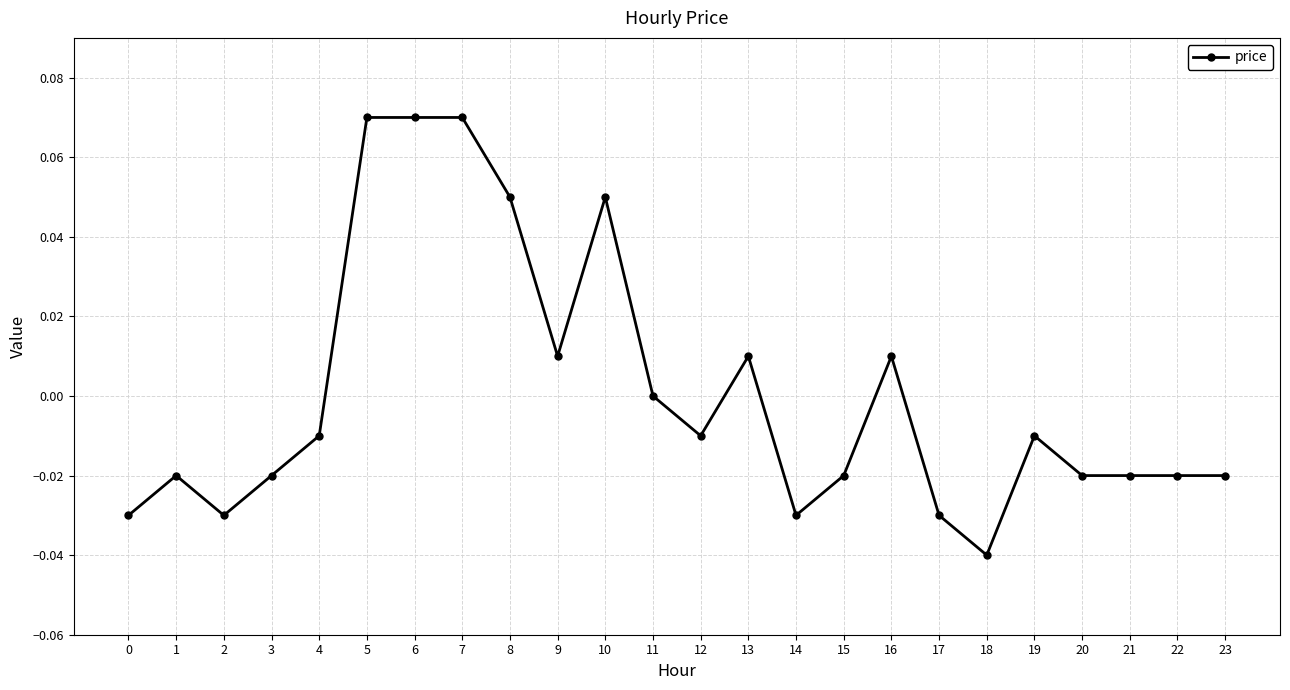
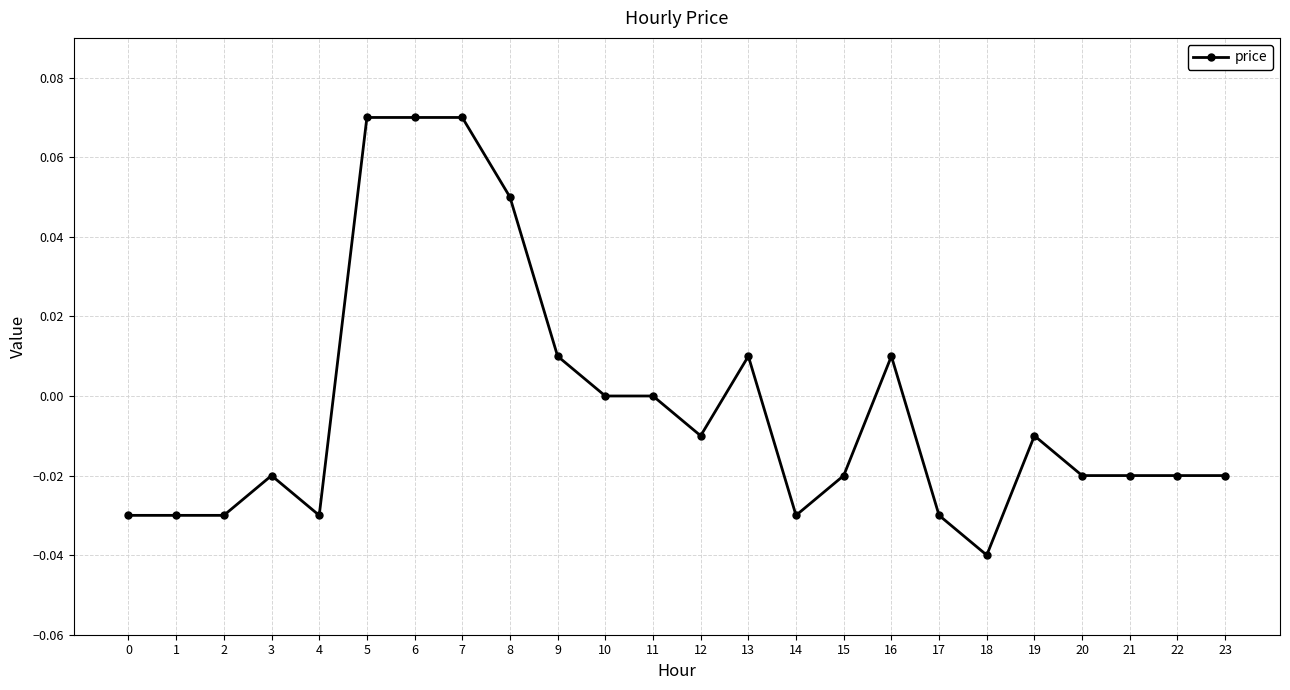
1: -0.02 -> -0.03
4: -0.01 -> -0.03
10: 0.05 -> 0.00
